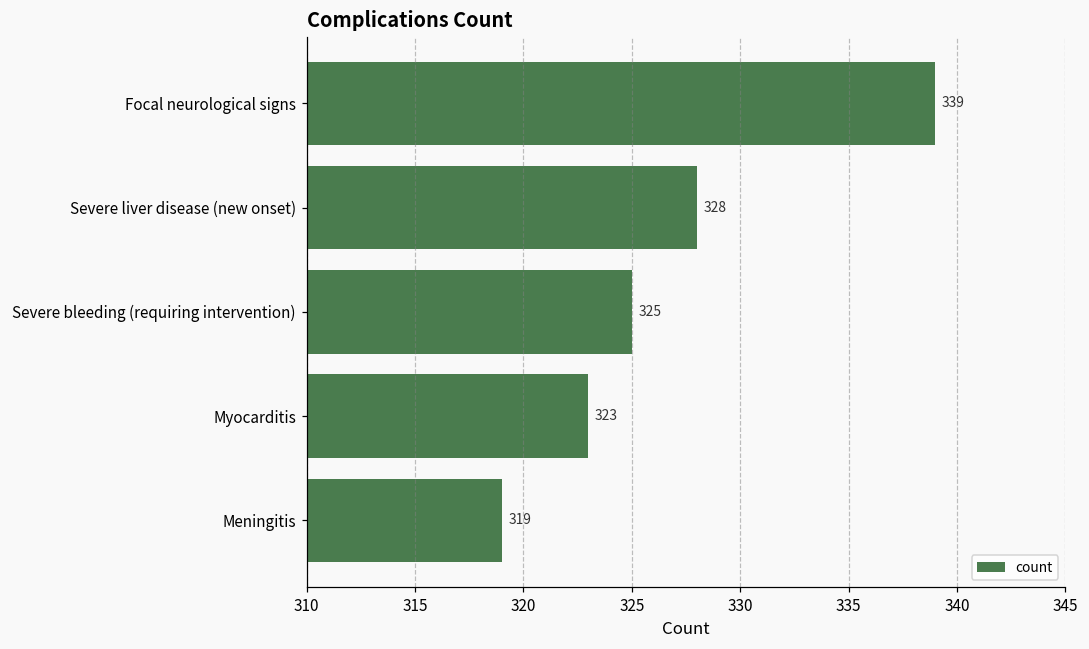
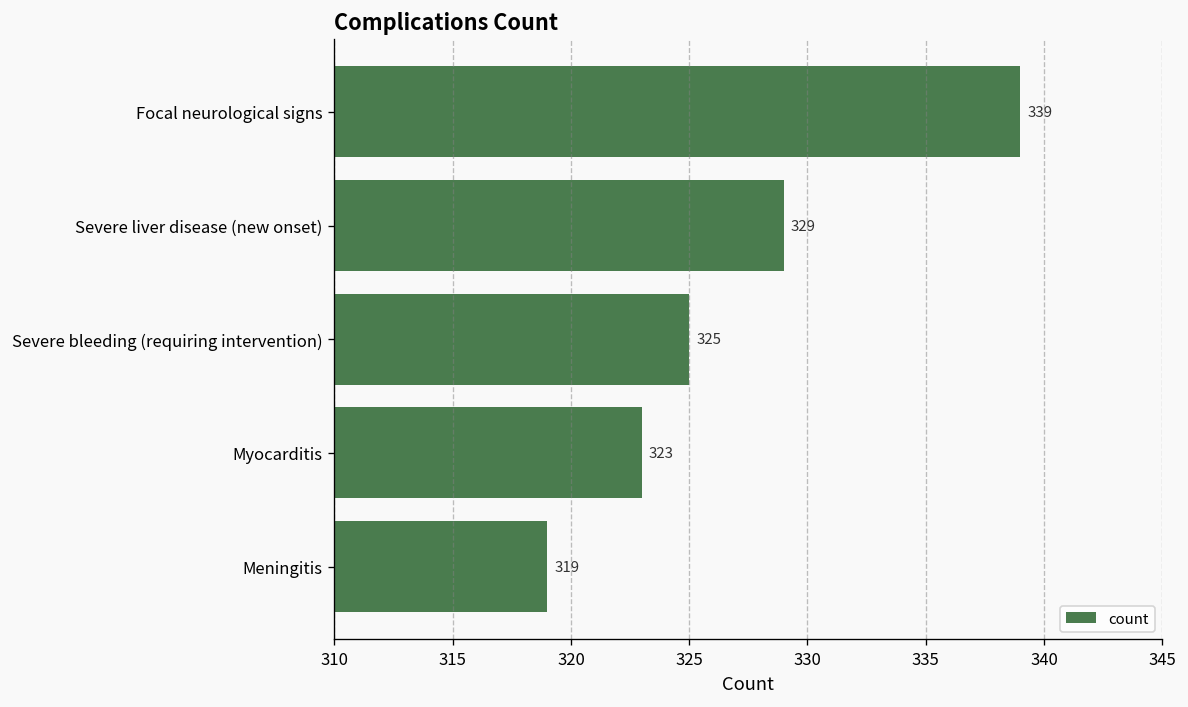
Severe liver disease (new onset): 328 -> 329
